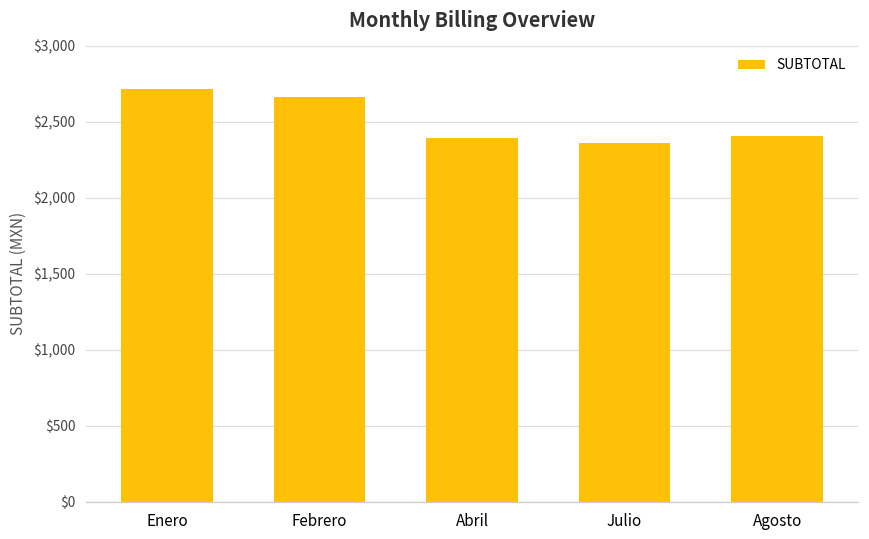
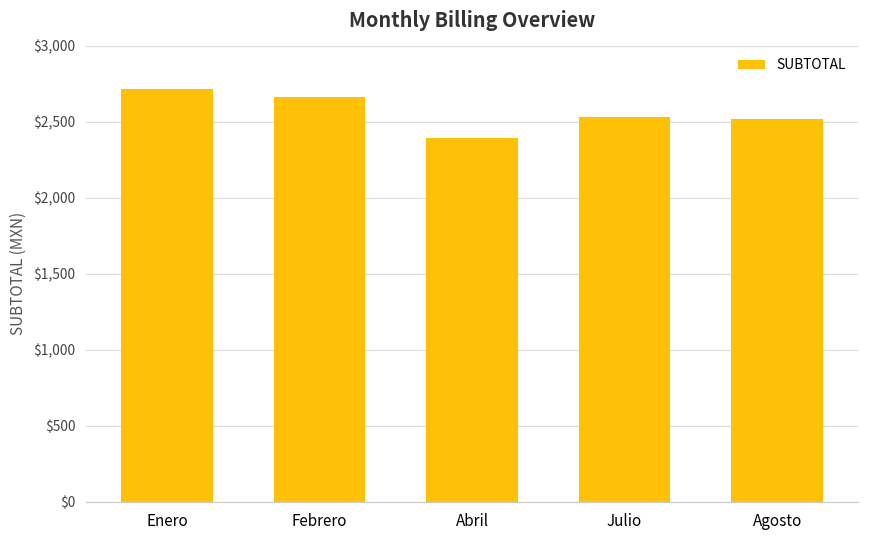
Julio: $2,360 -> $2,530
Agosto: $2,400 -> $2,520
